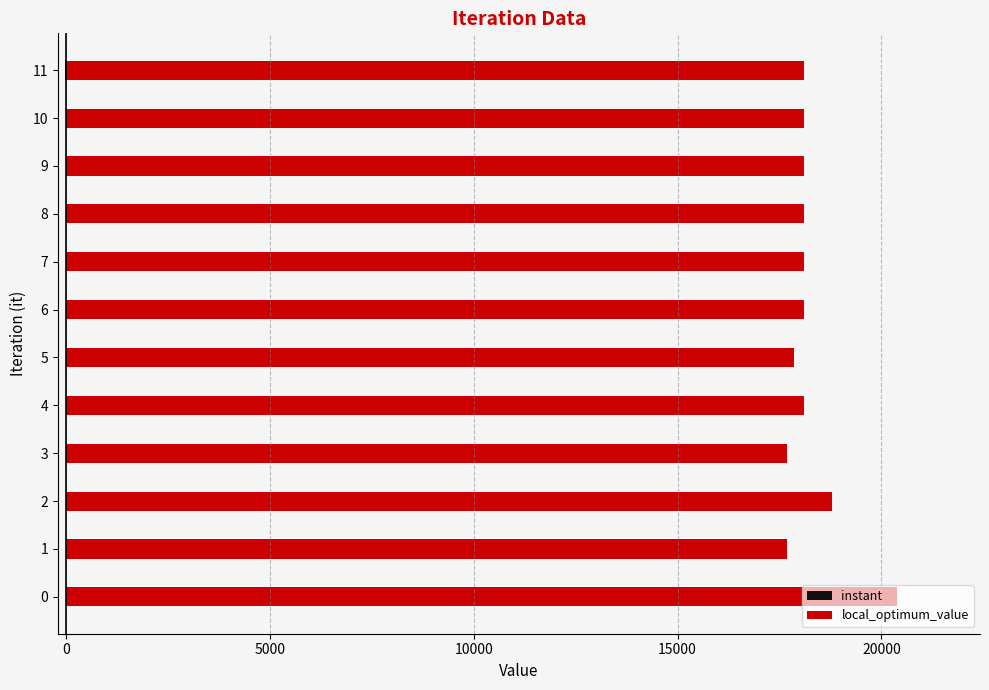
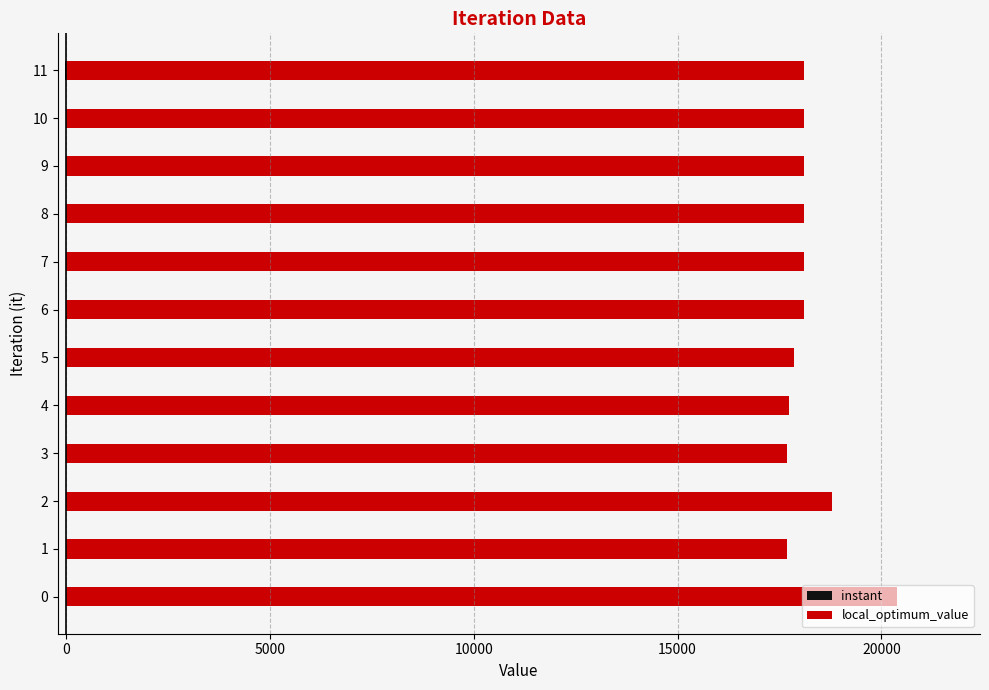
local_optimum_value, 4: 18100 -> 17700
